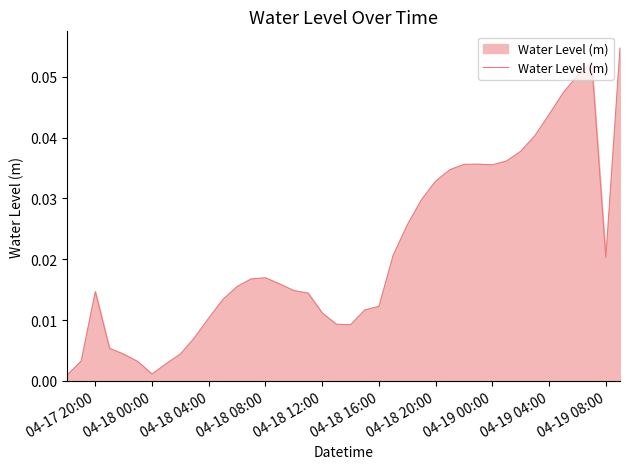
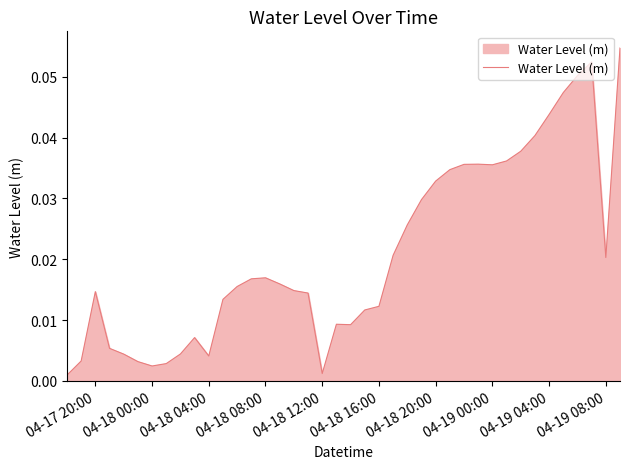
04-18 00:00: 0.001 -> 0.002
04-18 04:00: 0.010 -> 0.004
04-18 12:00: 0.011 -> 0.001
